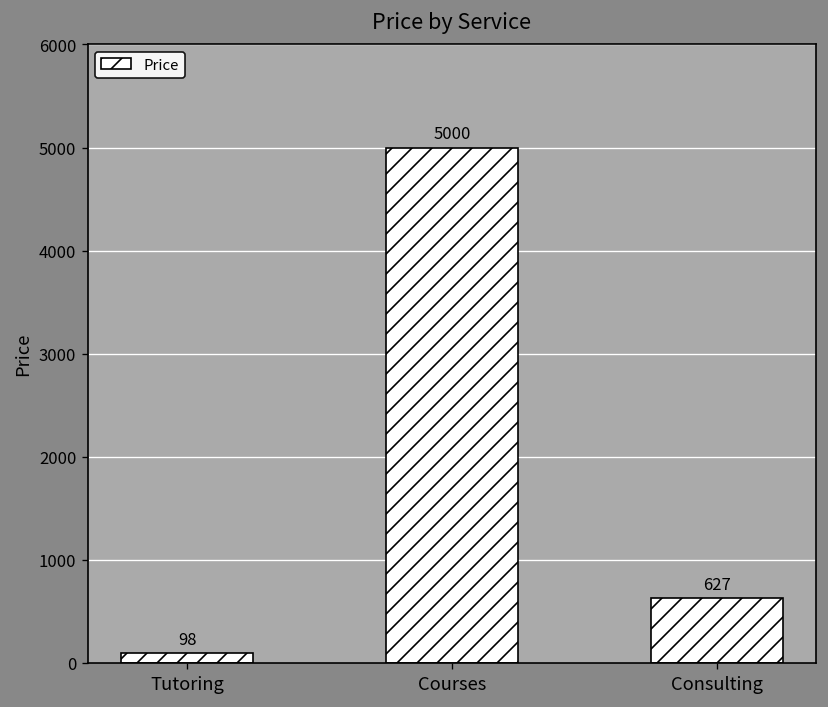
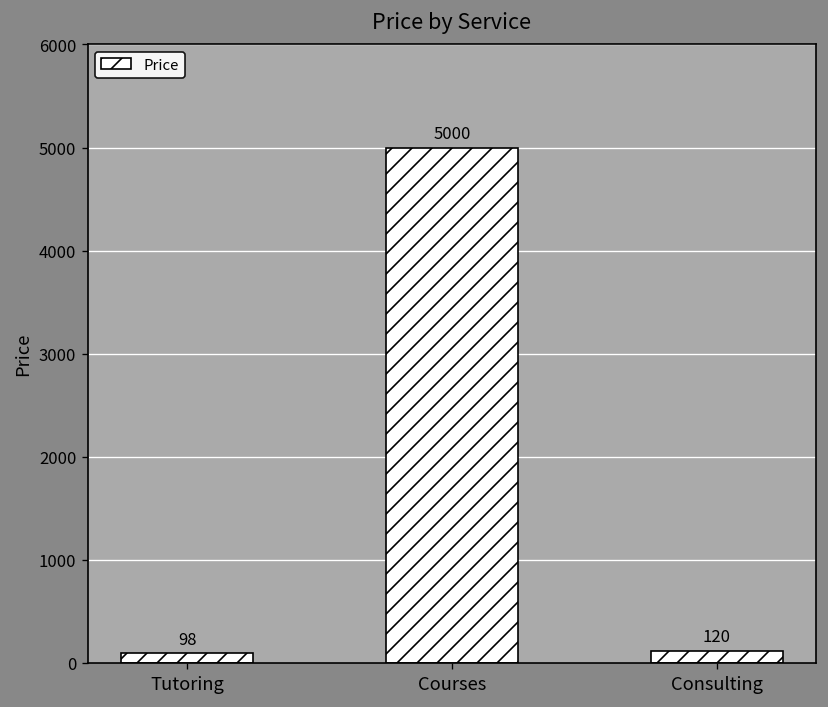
Consulting: 627 -> 120
